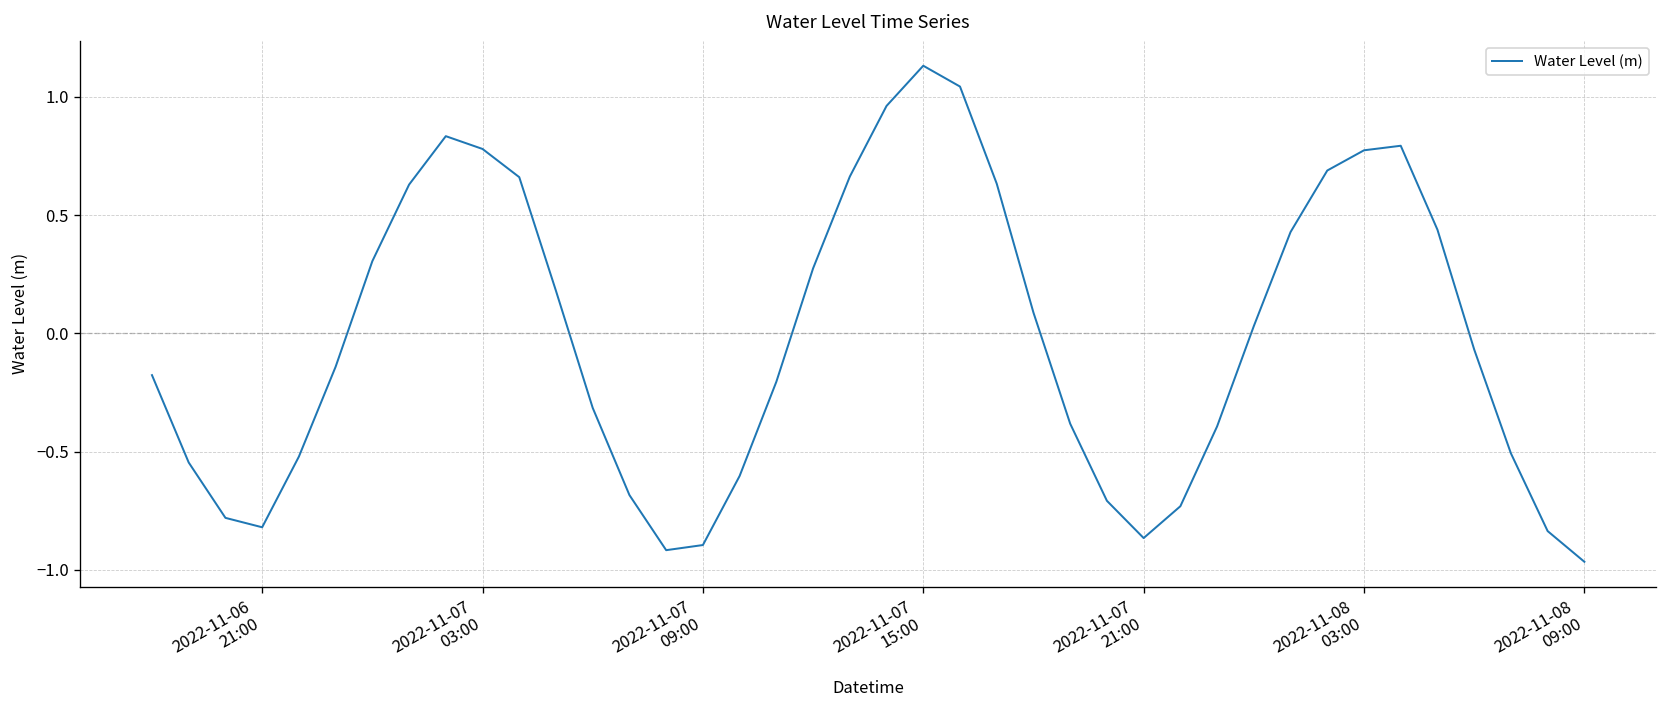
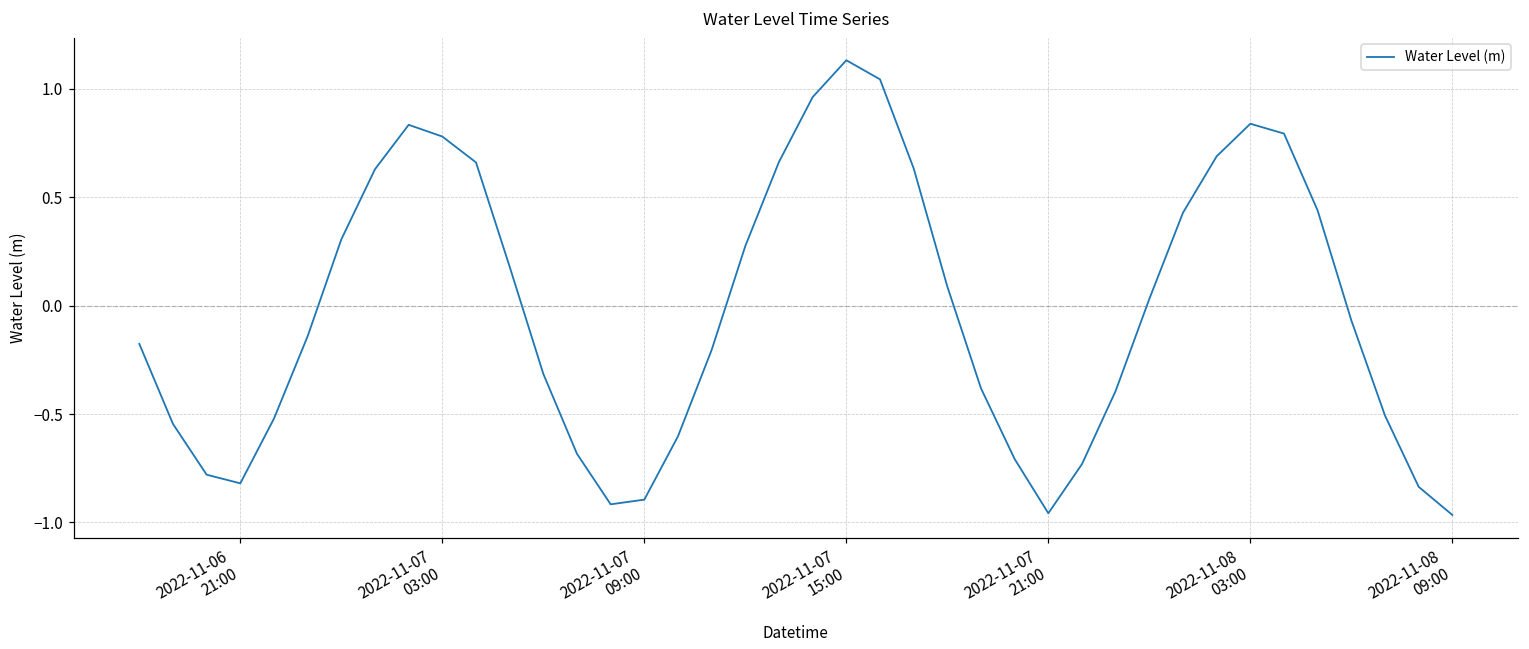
2022-11-07 21:00: -0.87 -> -0.96
2022-11-08 03:00: 0.77 -> 0.84
